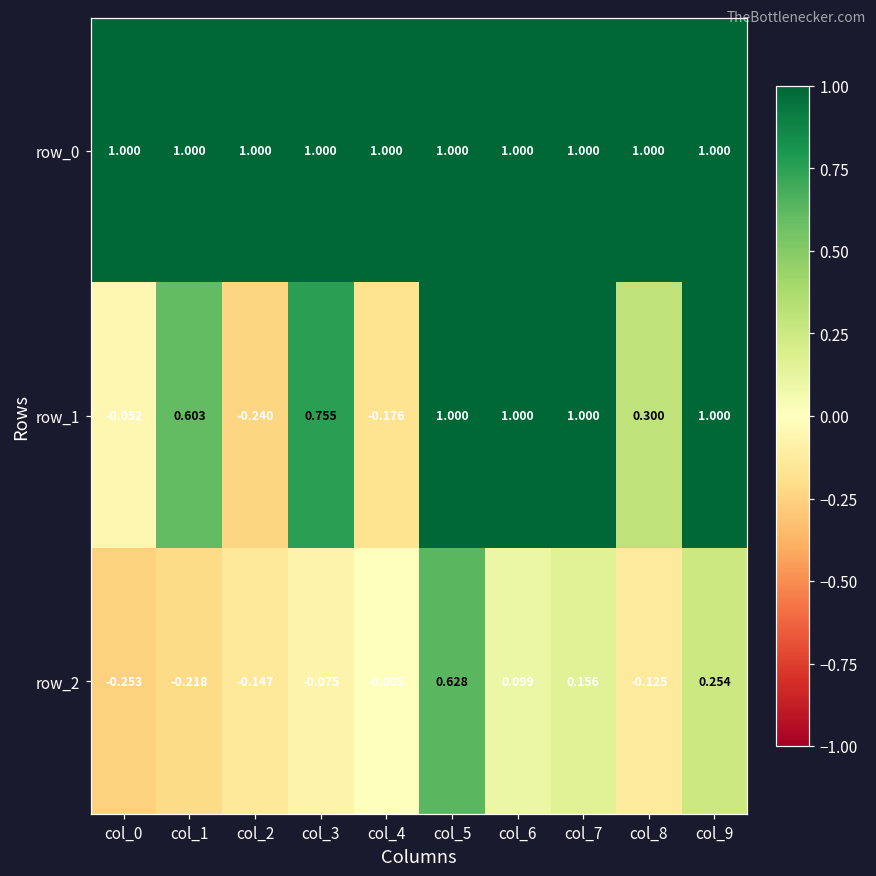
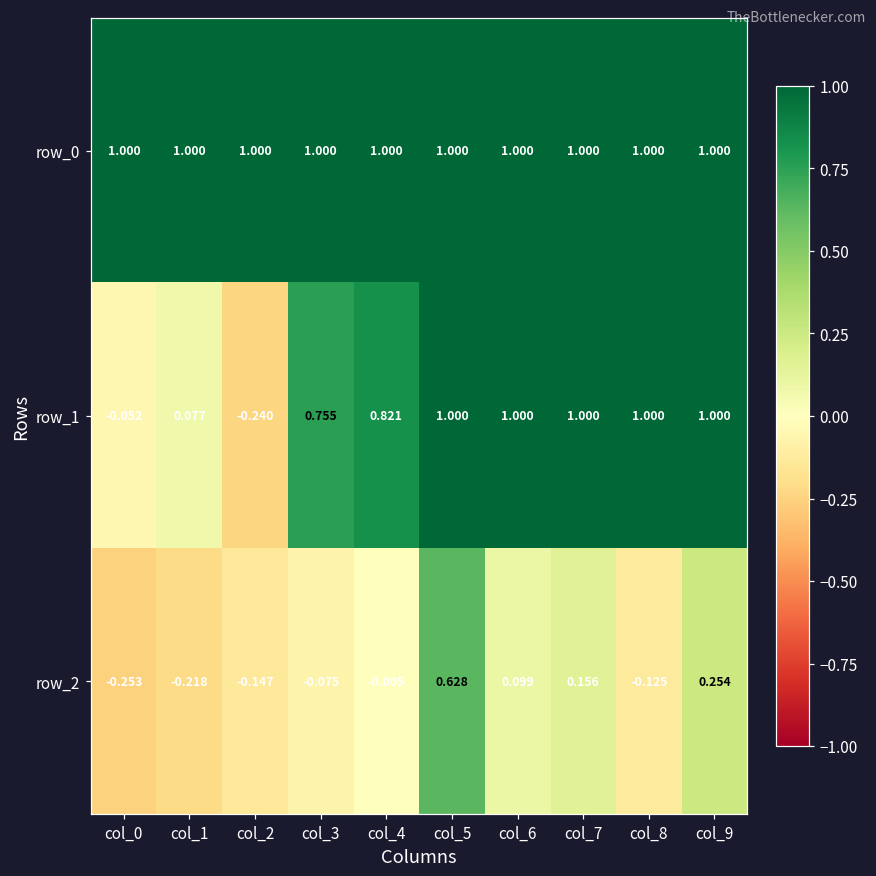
row_1, col_1: 0.603 -> 0.077
row_1, col_4: -0.176 -> 0.821
row_1, col_8: 0.300 -> 1.000
